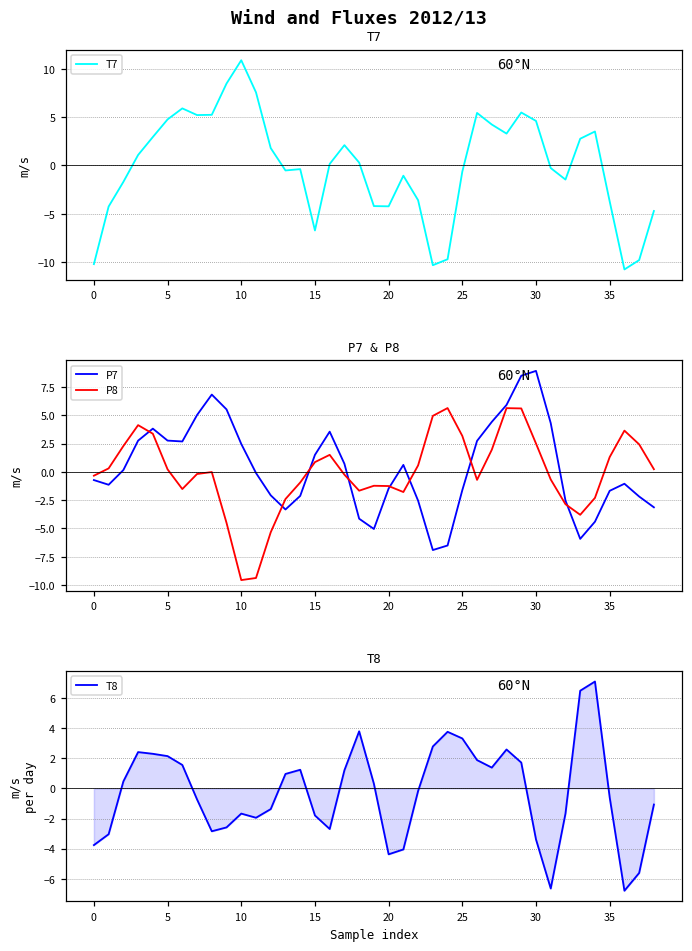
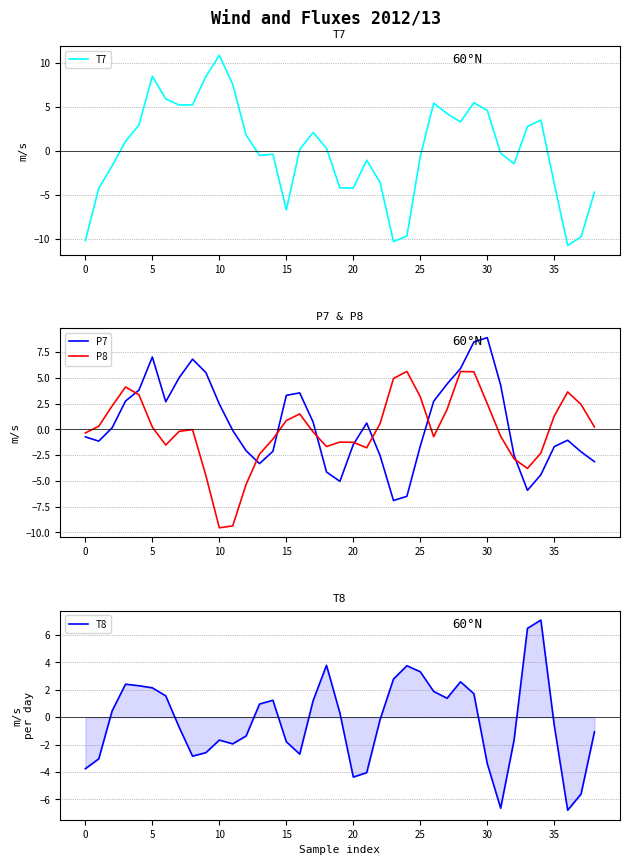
T7, 5: 5 -> 8
P7 & P8, P7, 5: 2.8 -> 7.0
P7 & P8, P7, 15: 1.5 -> 3.3
